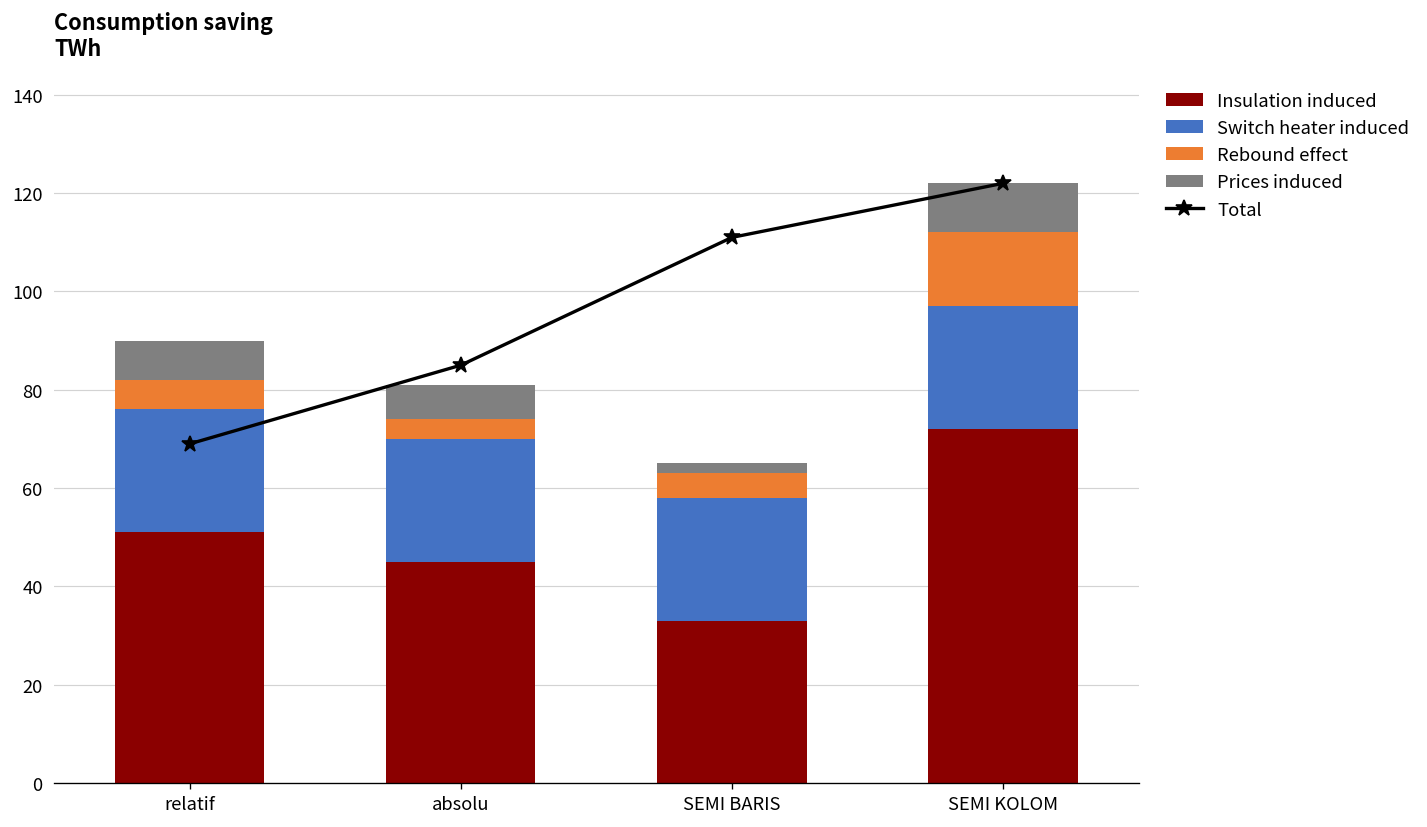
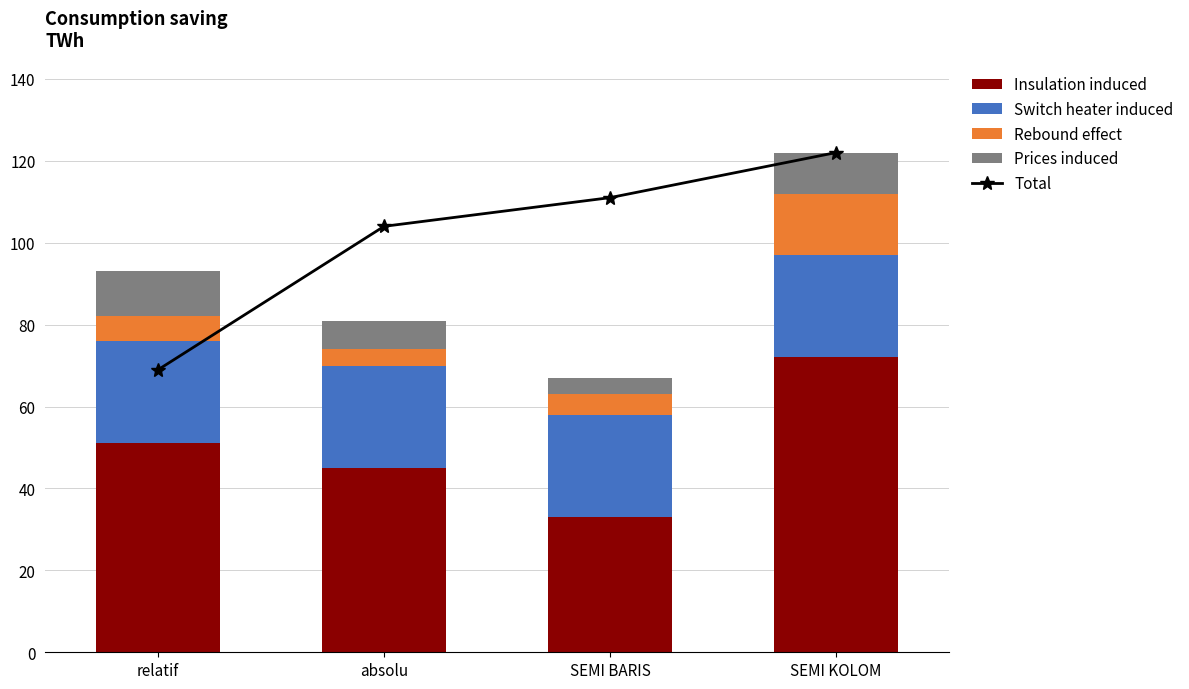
Prices induced, relatif: 8 -> 11
Total, absolu: 85 -> 104
Prices induced, SEMI BARIS: 2 -> 4
